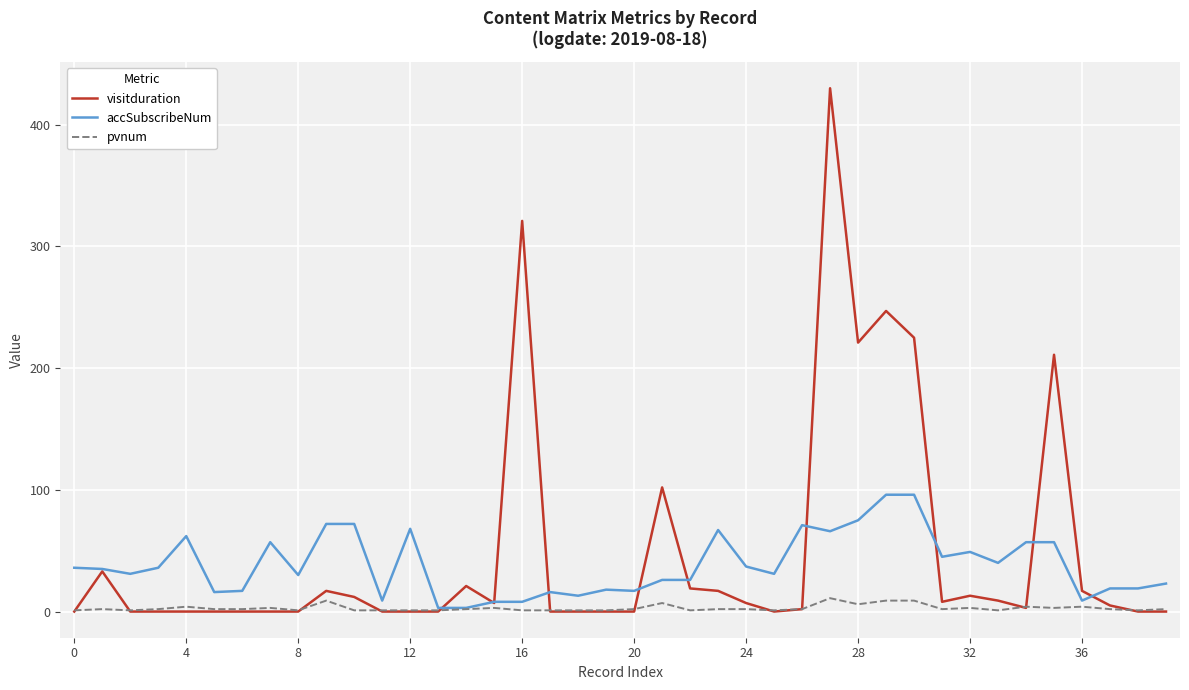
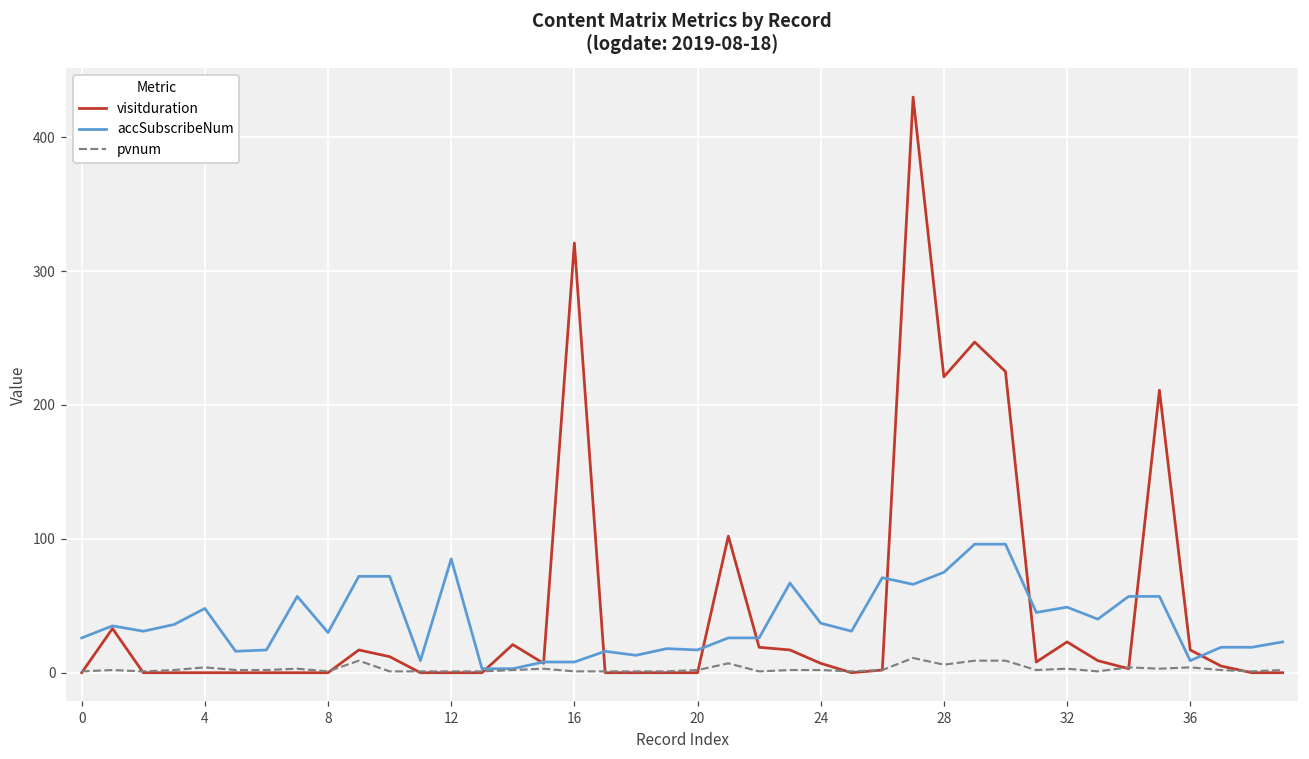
accSubscribeNum, 0: 36 -> 26
accSubscribeNum, 4: 62 -> 48
accSubscribeNum, 12: 68 -> 85
visitduration, 32: 13 -> 23
